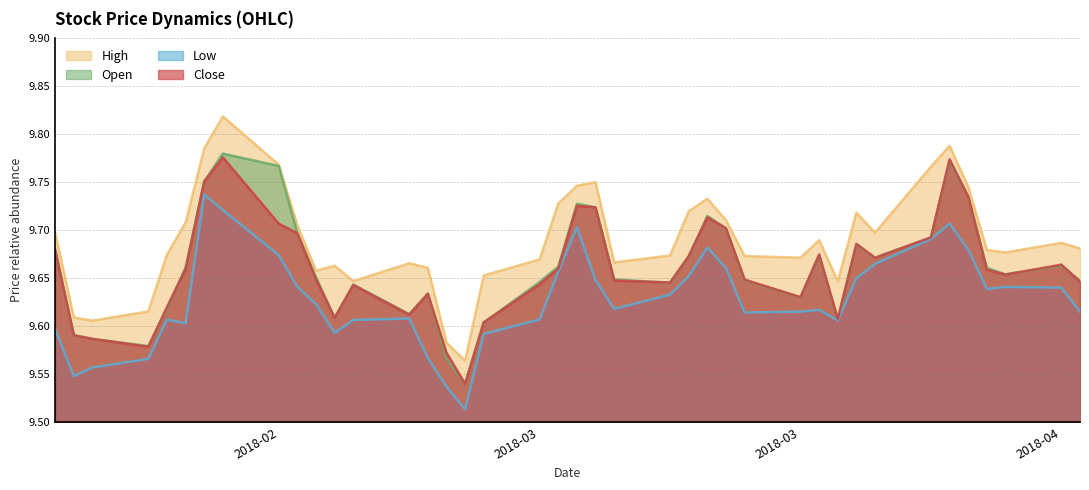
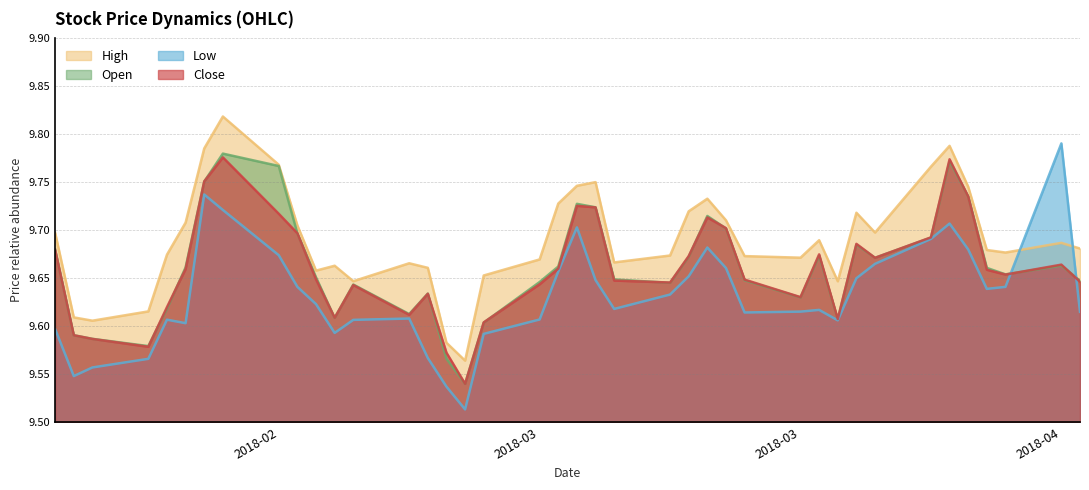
Close, 2018-02: 9.71 -> 9.72
Low, 2018-04: 9.64 -> 9.79
